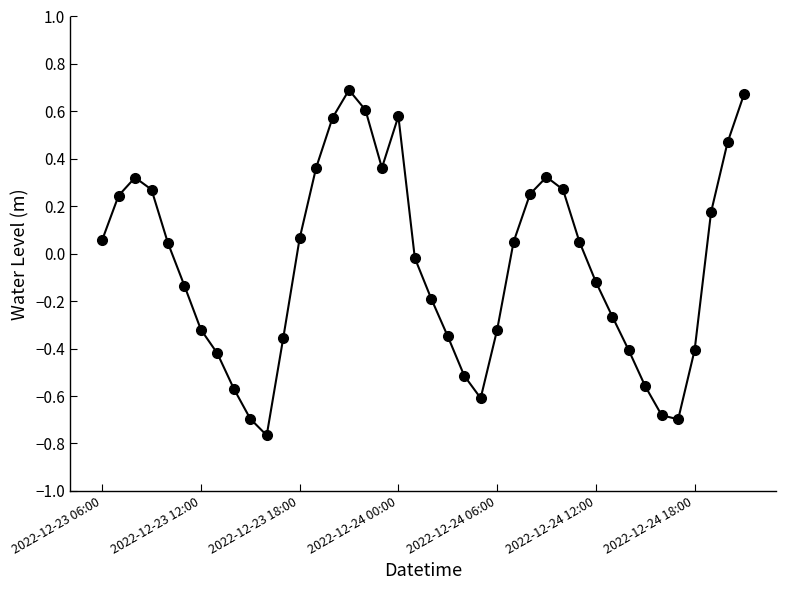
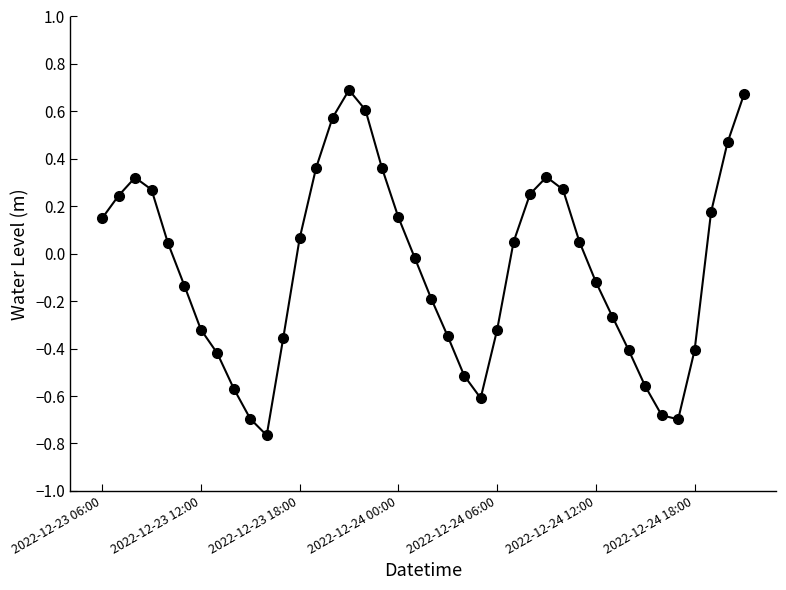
2022-12-23 06:00: 0.06 -> 0.15
2022-12-24 00:00: 0.58 -> 0.15
